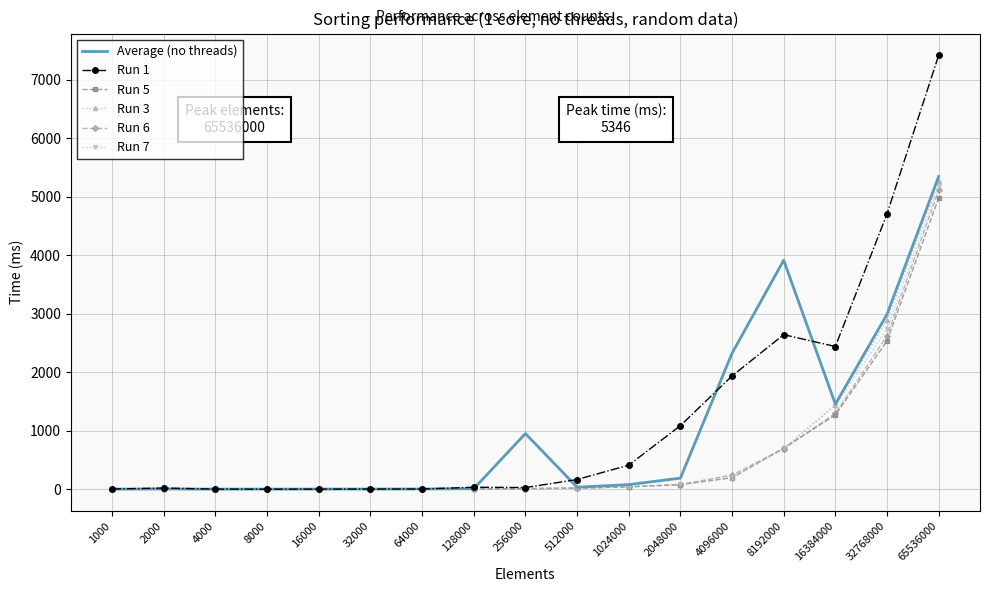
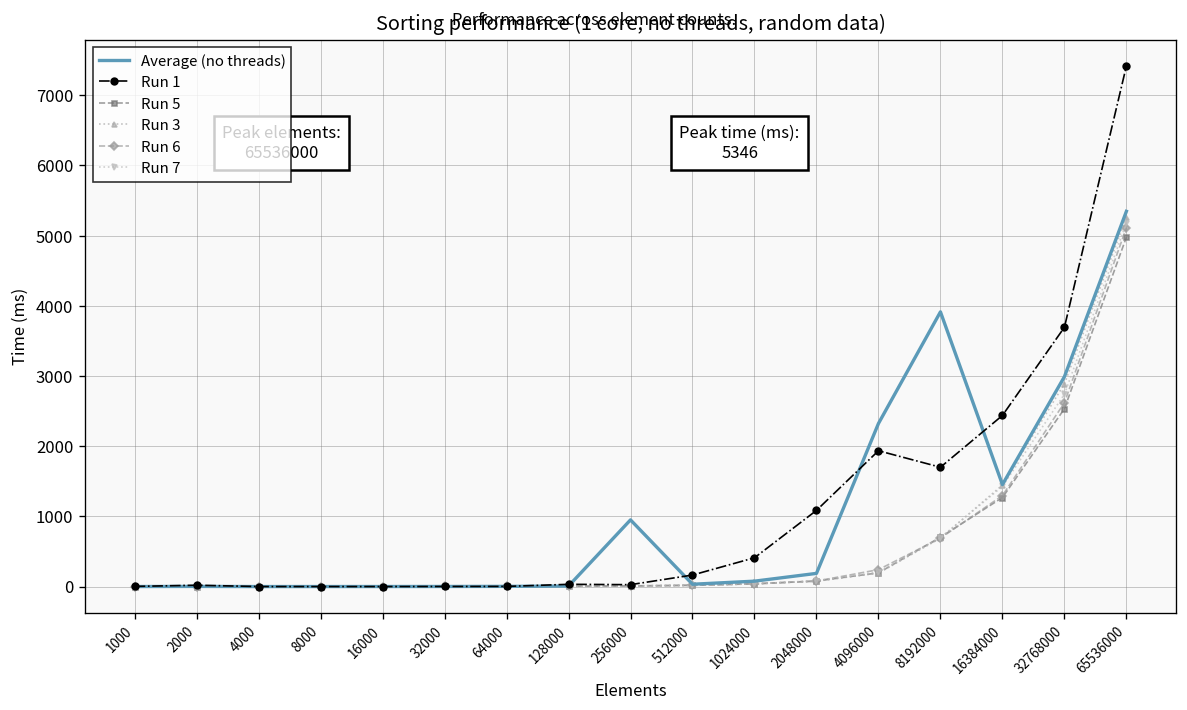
Run 1, 8192000: 2600 -> 1700
Run 1, 32768000: 4700 -> 3700
